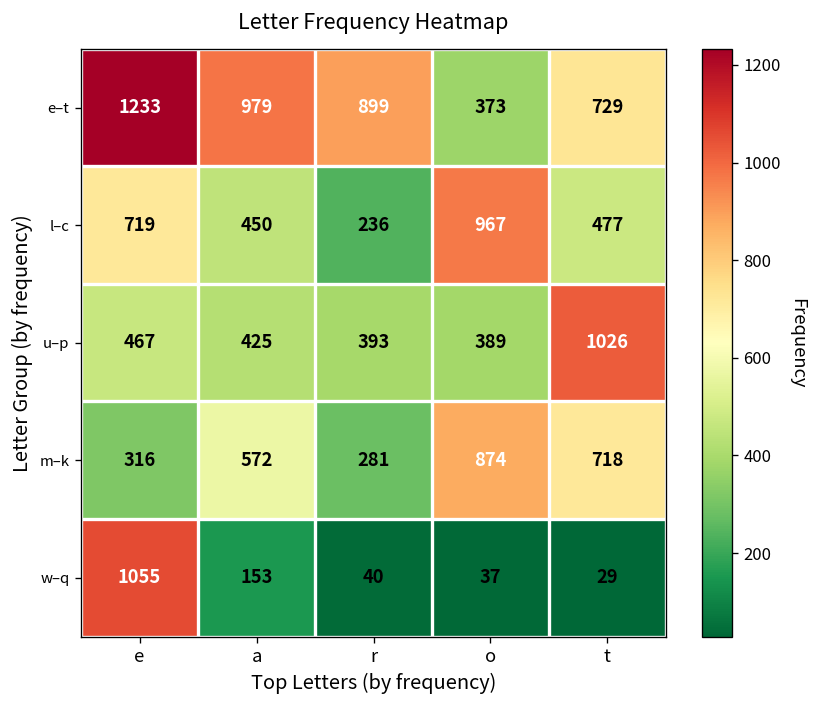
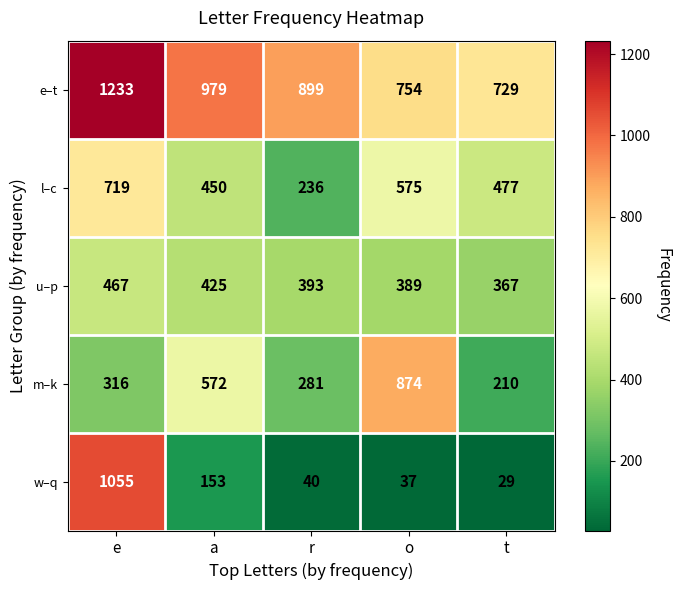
e–t, o: 373 -> 754
l–c, o: 967 -> 575
u–p, t: 1026 -> 367
m–k, t: 718 -> 210
